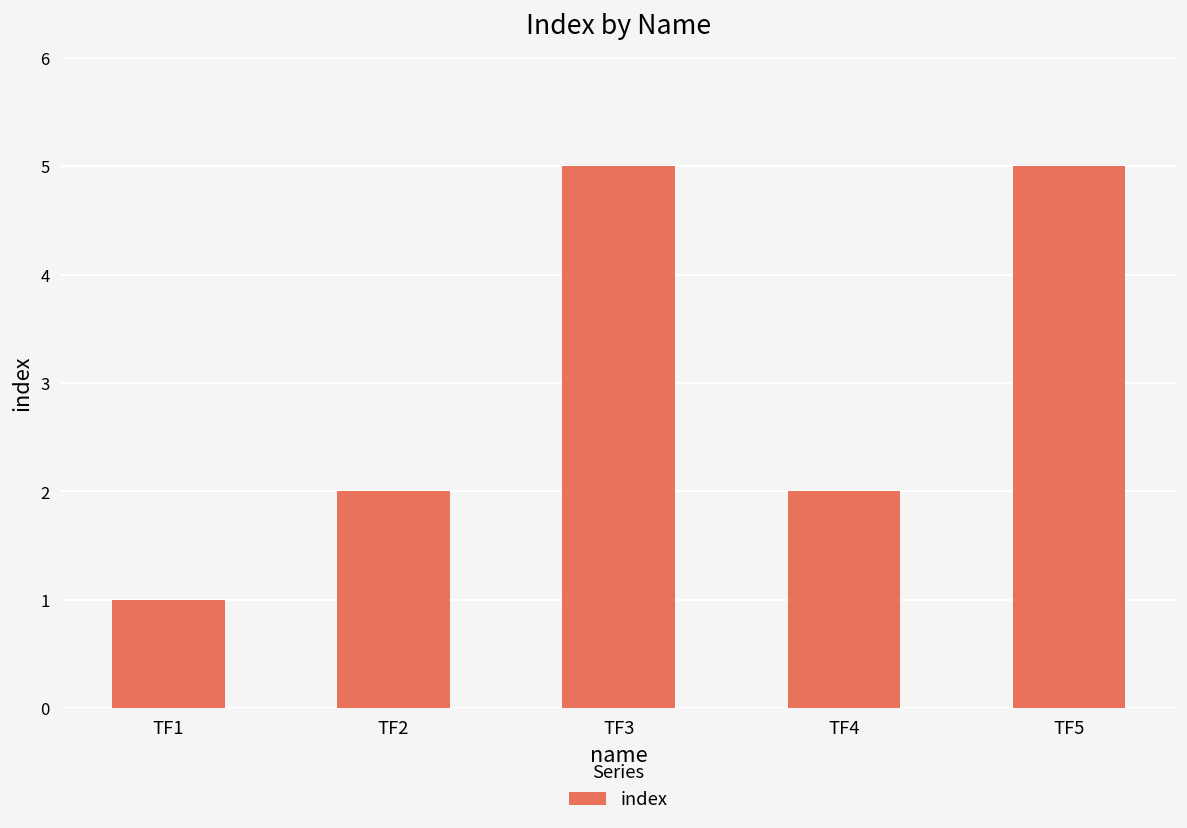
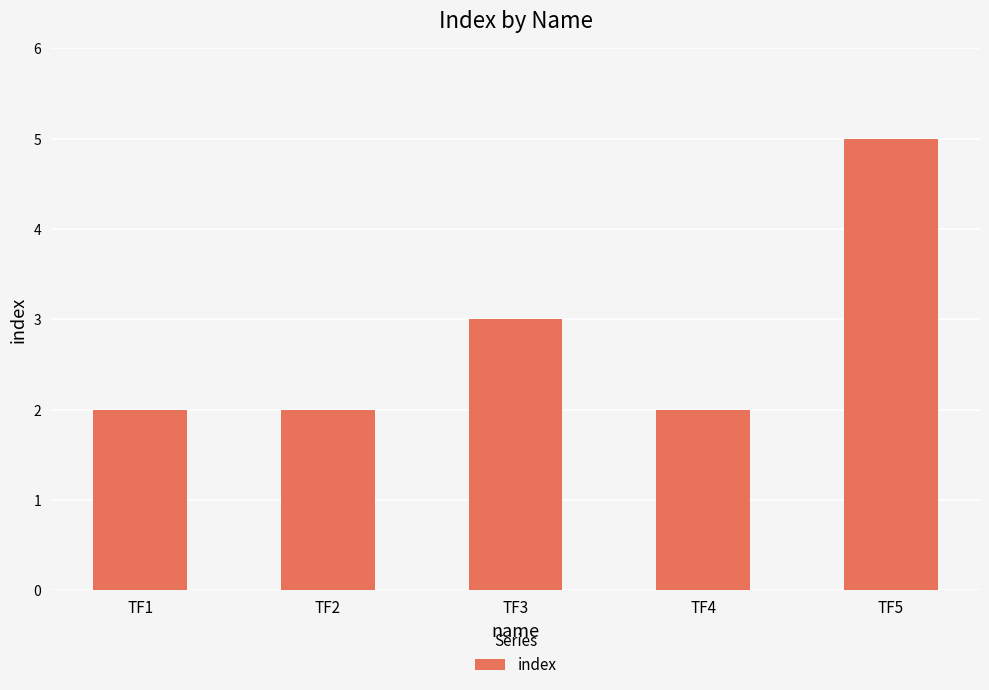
TF1: 1 -> 2
TF3: 5 -> 3
